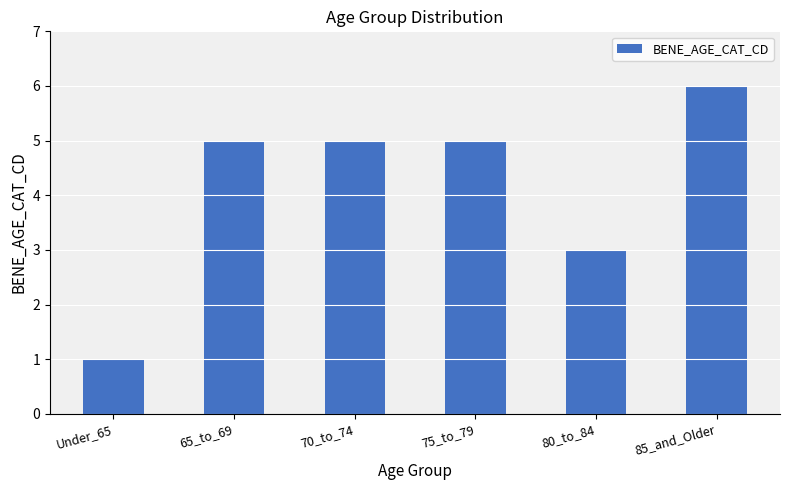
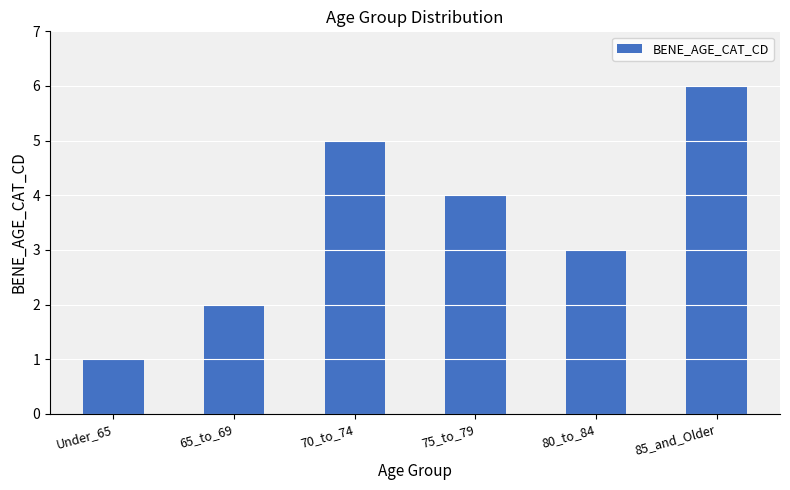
65_to_69: 5 -> 2
75_to_79: 5 -> 4
